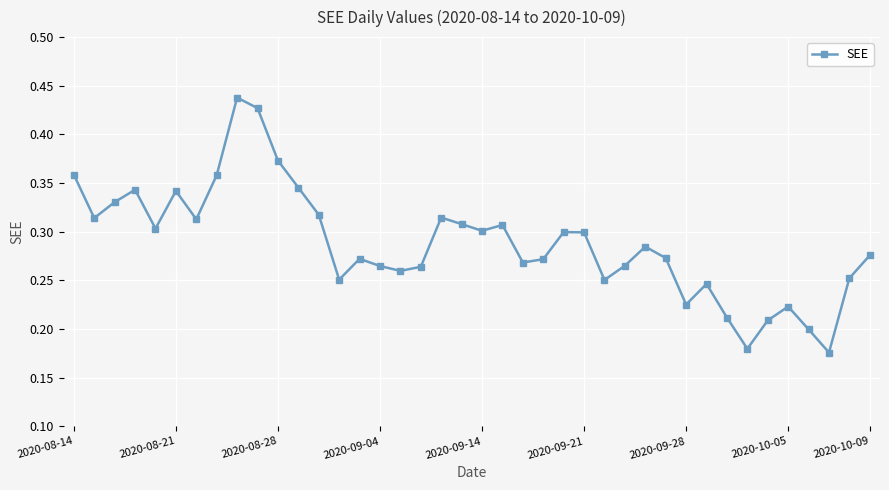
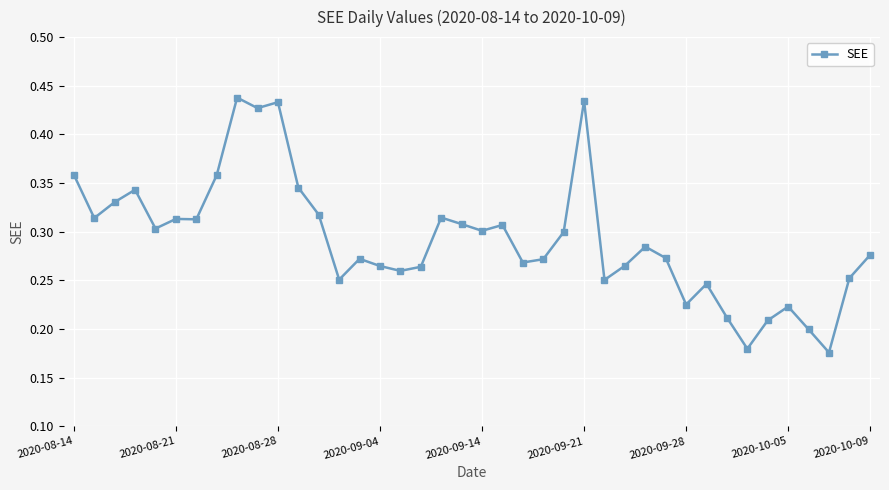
2020-08-21: 0.34 -> 0.31
2020-08-28: 0.37 -> 0.43
2020-09-21: 0.30 -> 0.43
